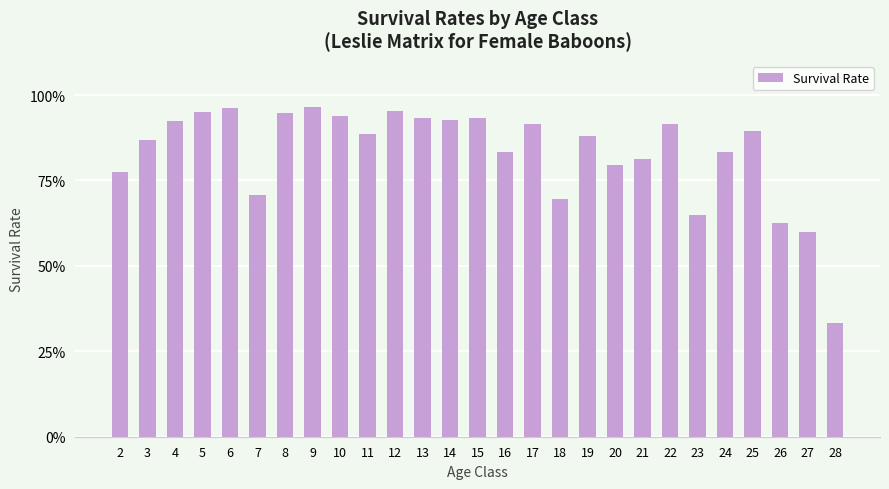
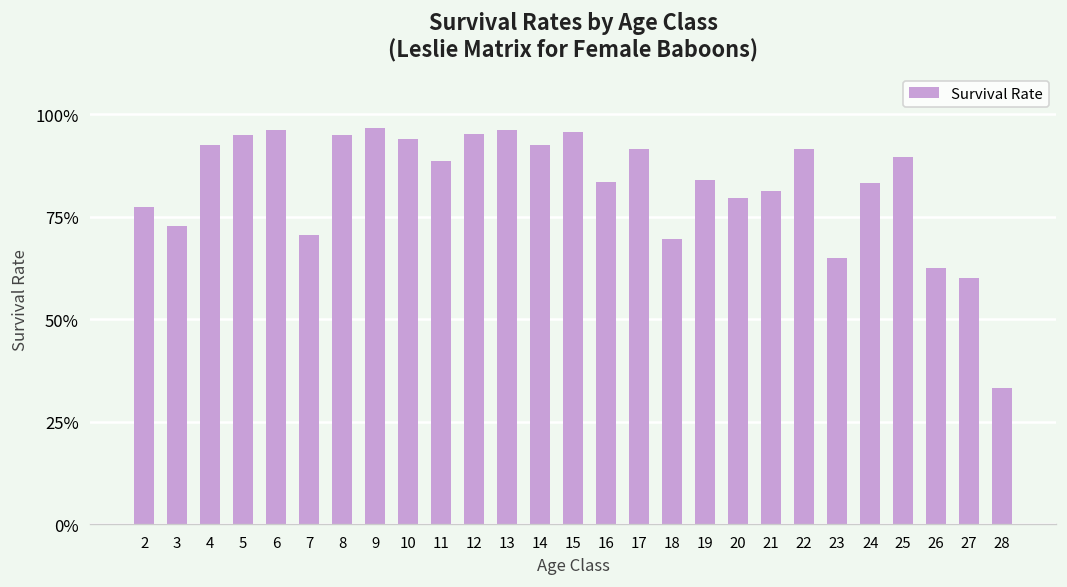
3: 87% -> 73%
13: 93% -> 96%
15: 93% -> 96%
19: 88% -> 84%
